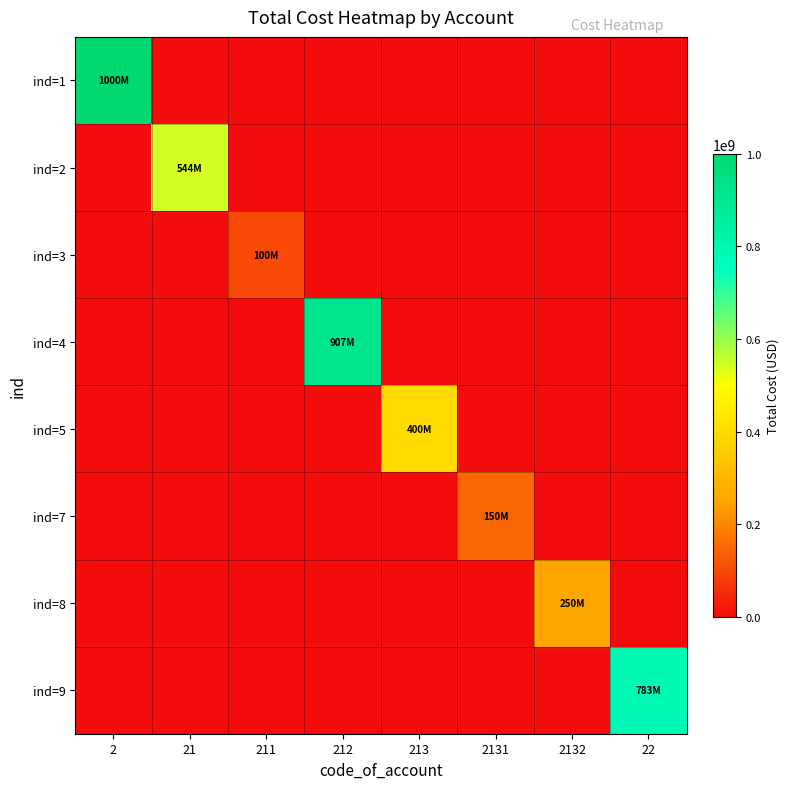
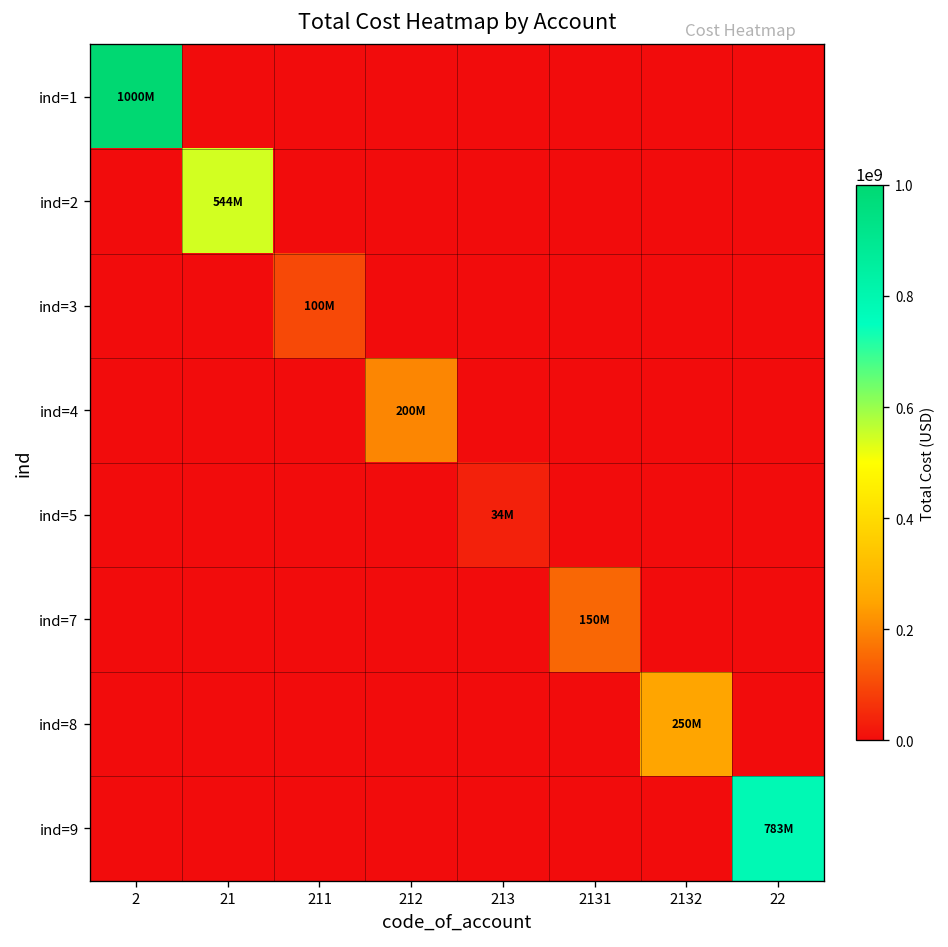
ind=4, 212: 907M -> 200M
ind=5, 213: 400M -> 34M
